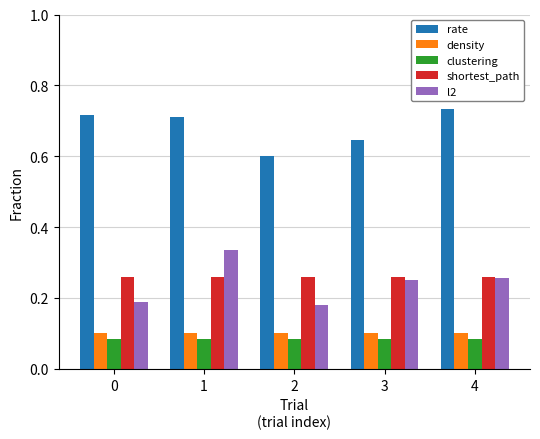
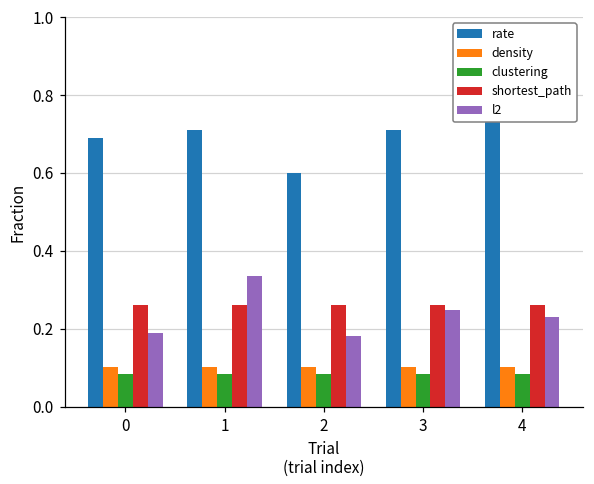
rate, 0: 0.72 -> 0.69
rate, 3: 0.64 -> 0.71
l2, 4: 0.26 -> 0.23
